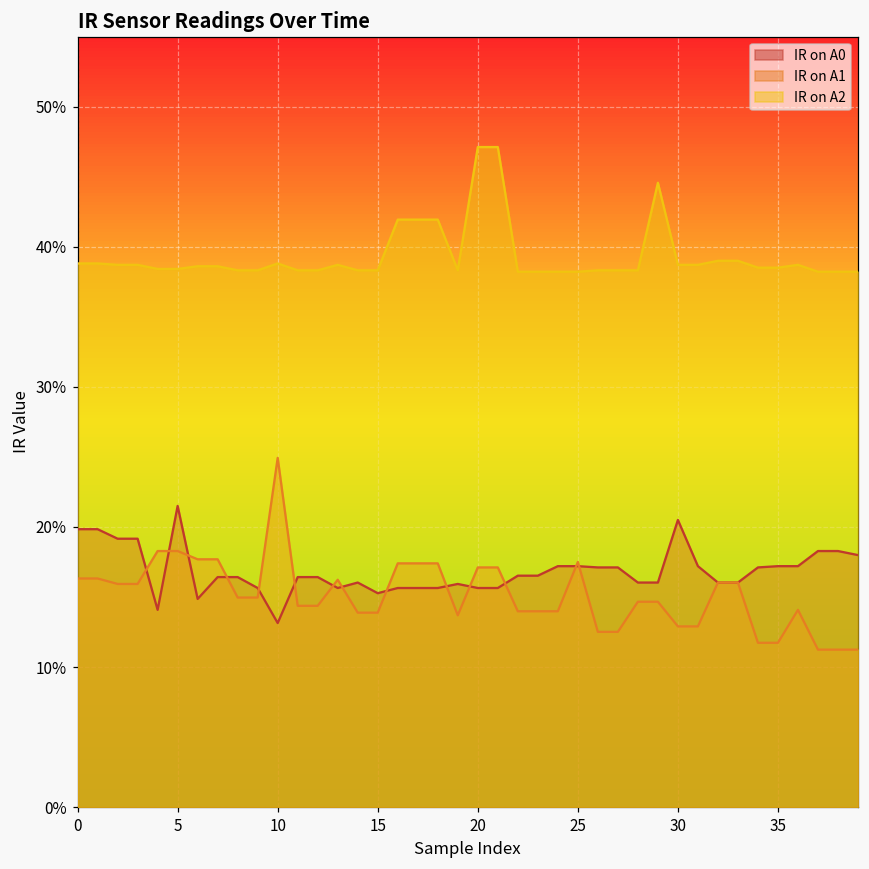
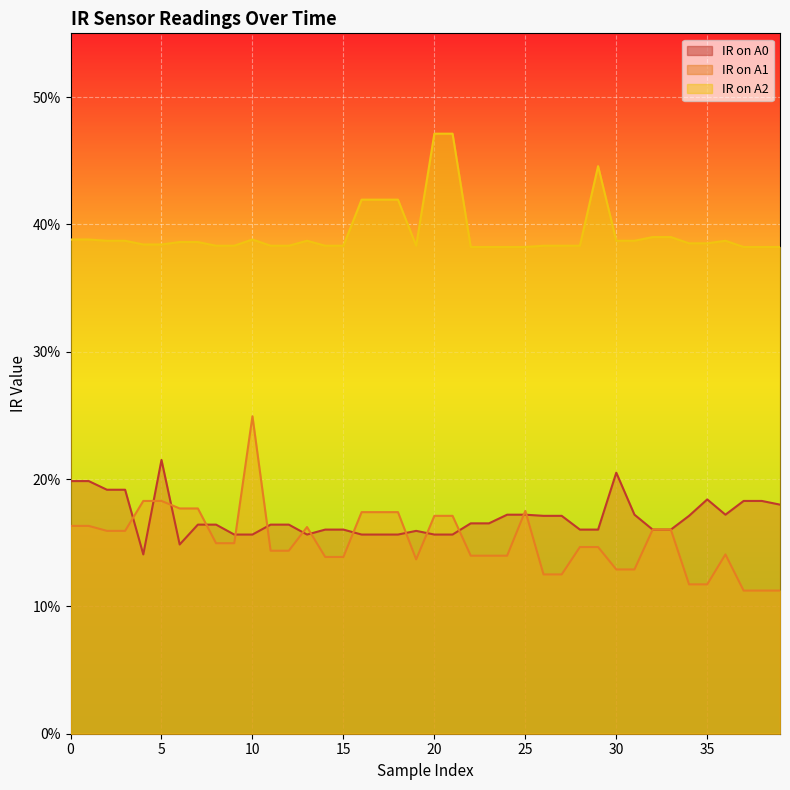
IR on A0, 10: 13.1% -> 15.6%
IR on A0, 15: 15.3% -> 16.0%
IR on A0, 35: 17.2% -> 18.4%
